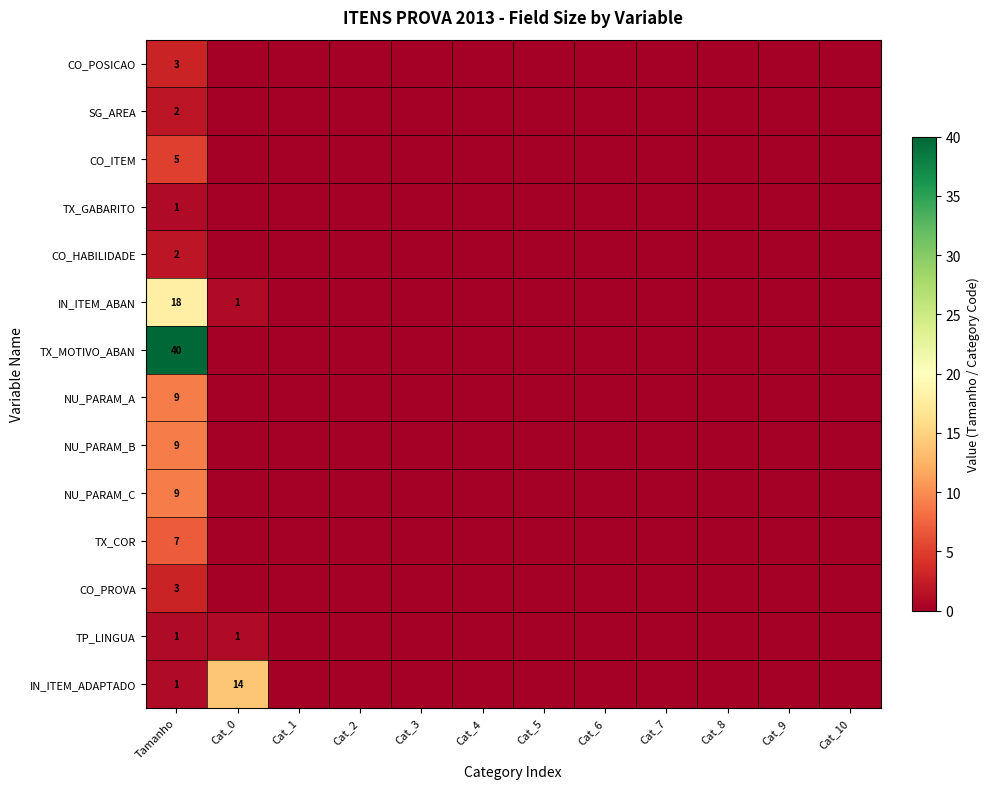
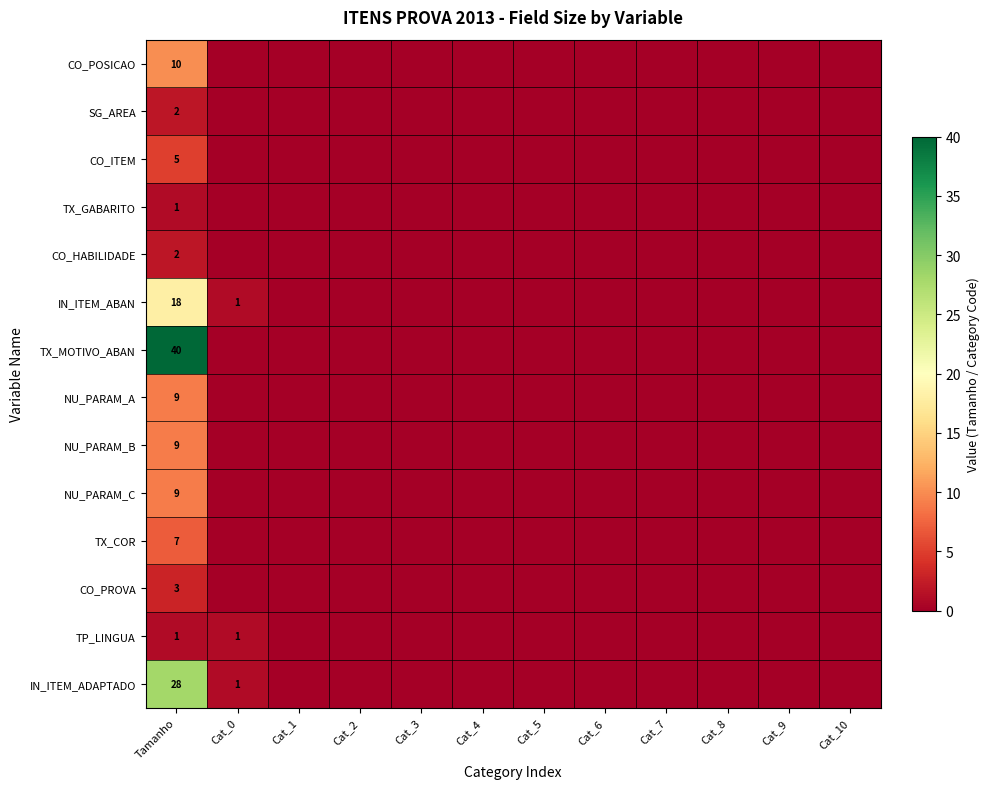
CO_POSICAO, Tamanho: 3 -> 10
IN_ITEM_ADAPTADO, Tamanho: 1 -> 28
IN_ITEM_ADAPTADO, Cat_0: 14 -> 1
